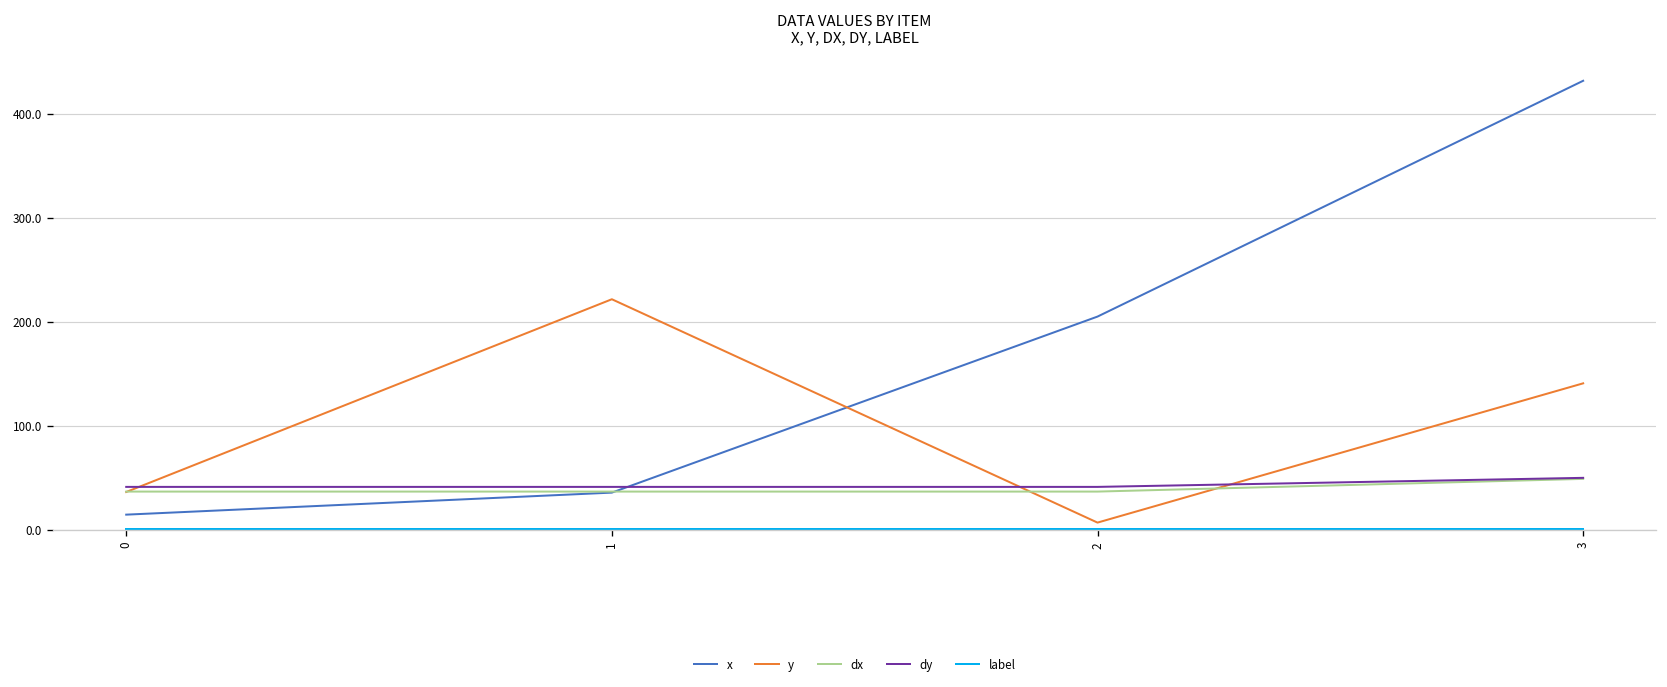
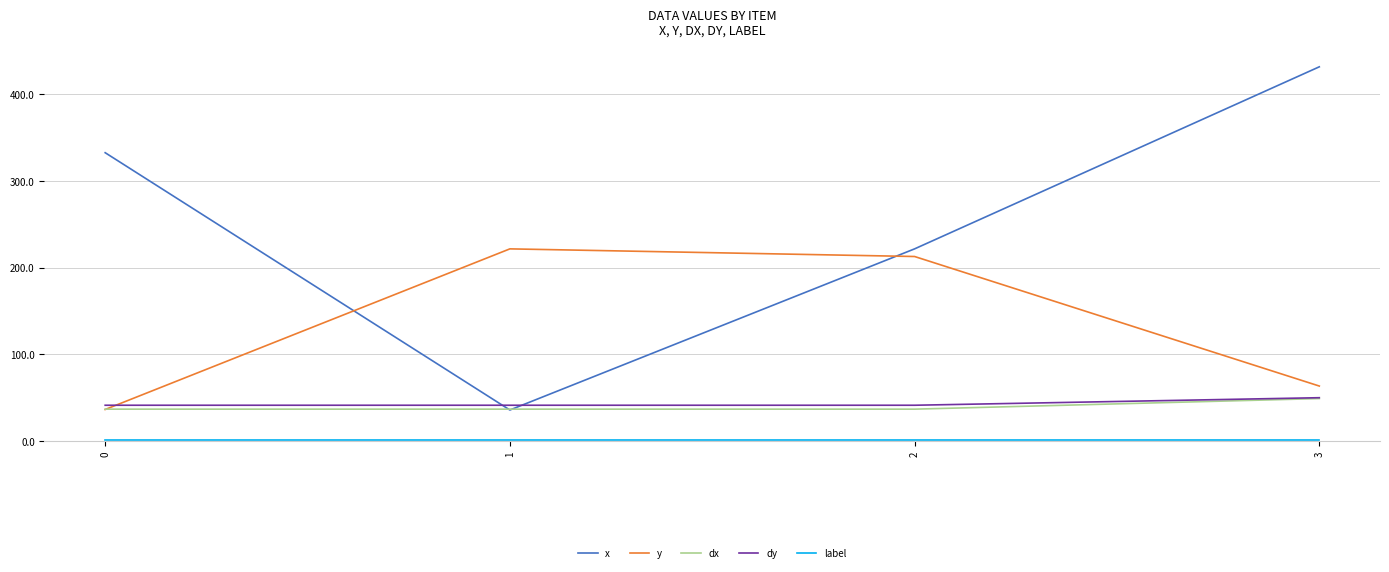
x, 0: 10 -> 330
x, 2: 210 -> 220
y, 2: 10 -> 210
y, 3: 140 -> 60
